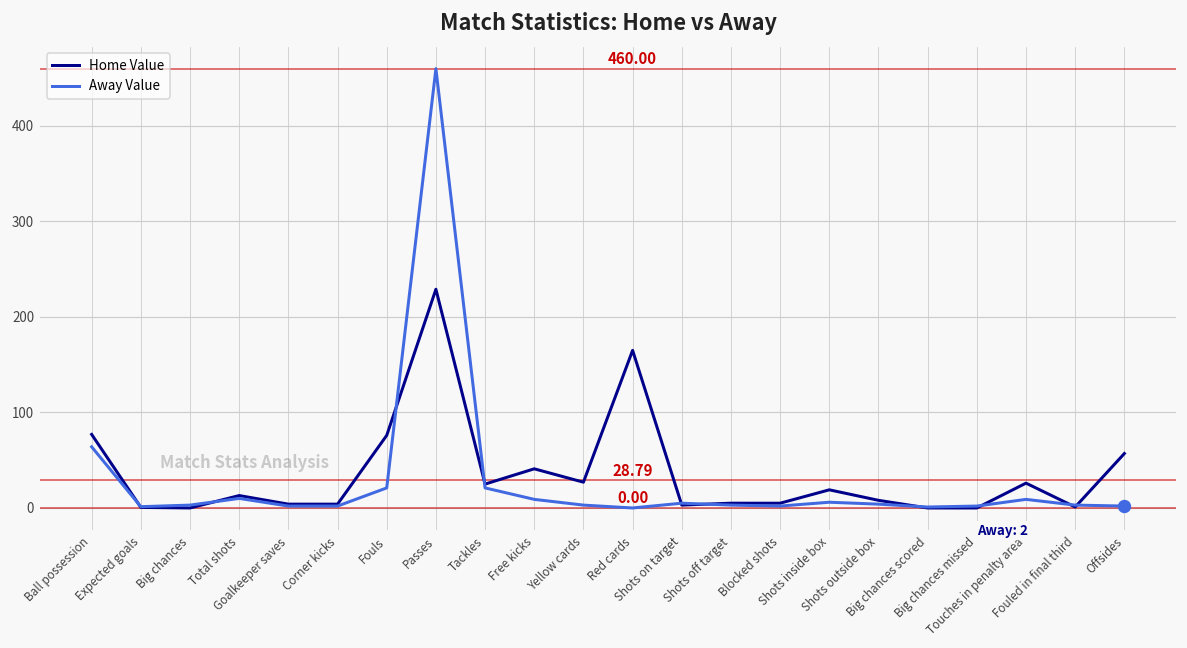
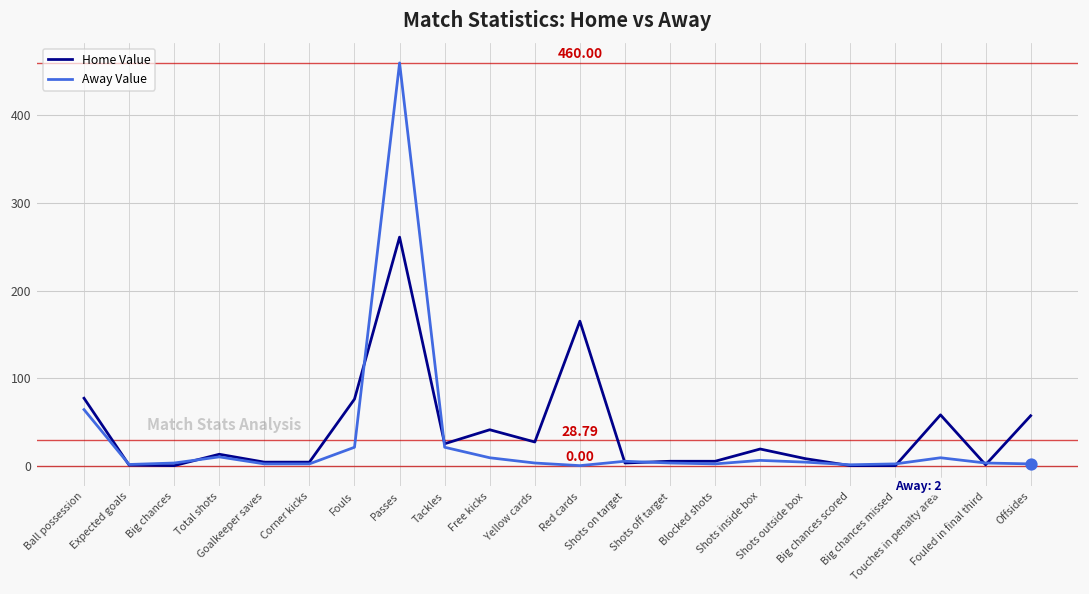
Home Value, Passes: 230 -> 260
Home Value, Touches in penalty area: 30 -> 60
